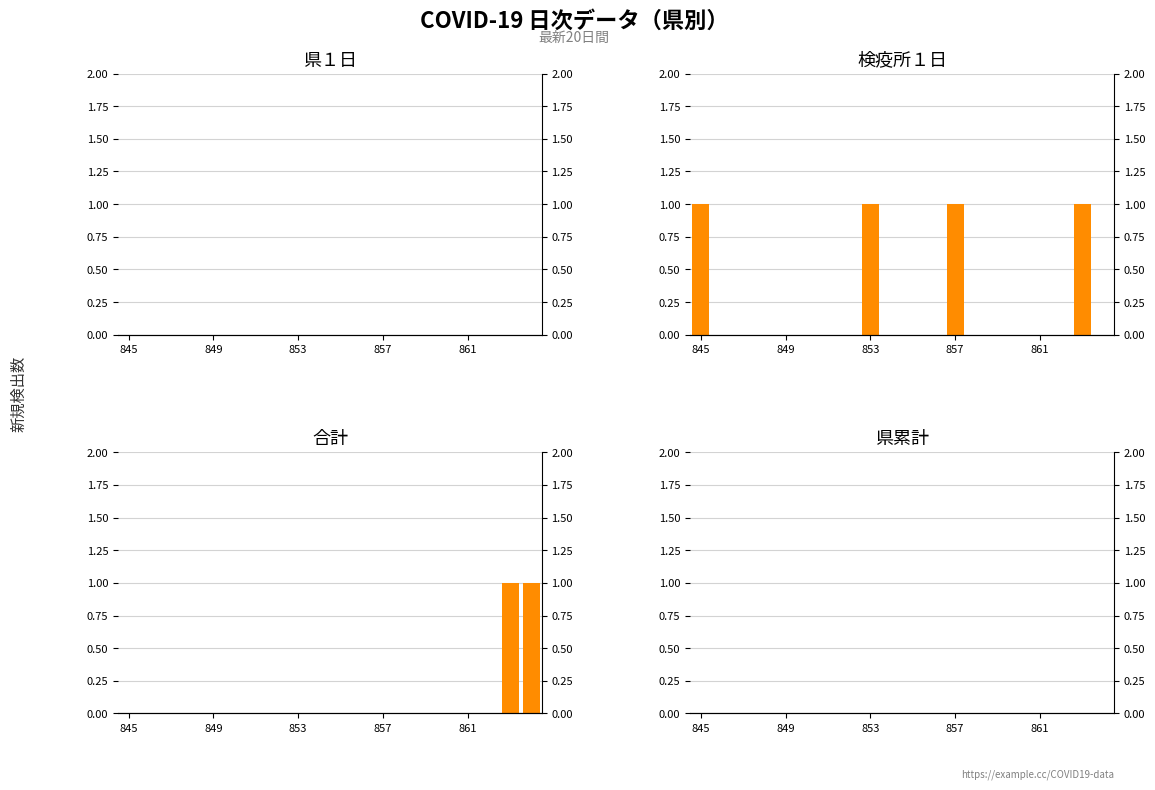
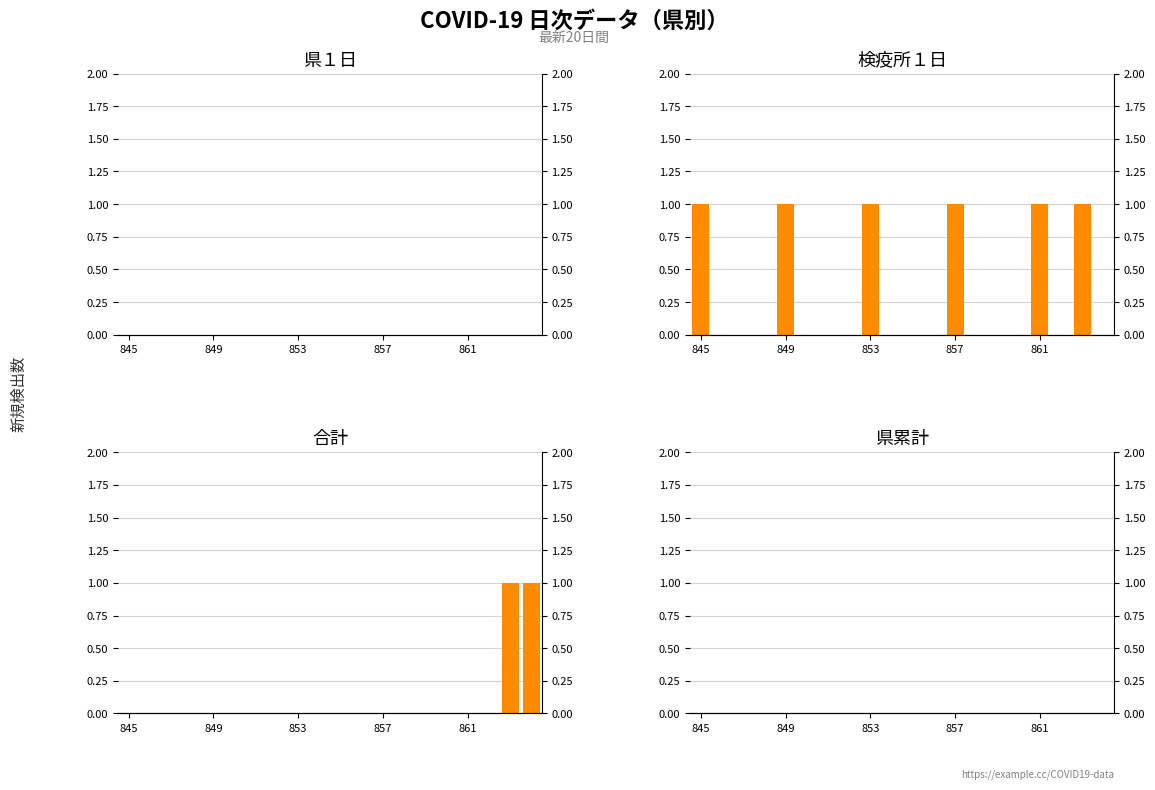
検疫所１日, 849: 0 -> 1
検疫所１日, 861: 0 -> 1
